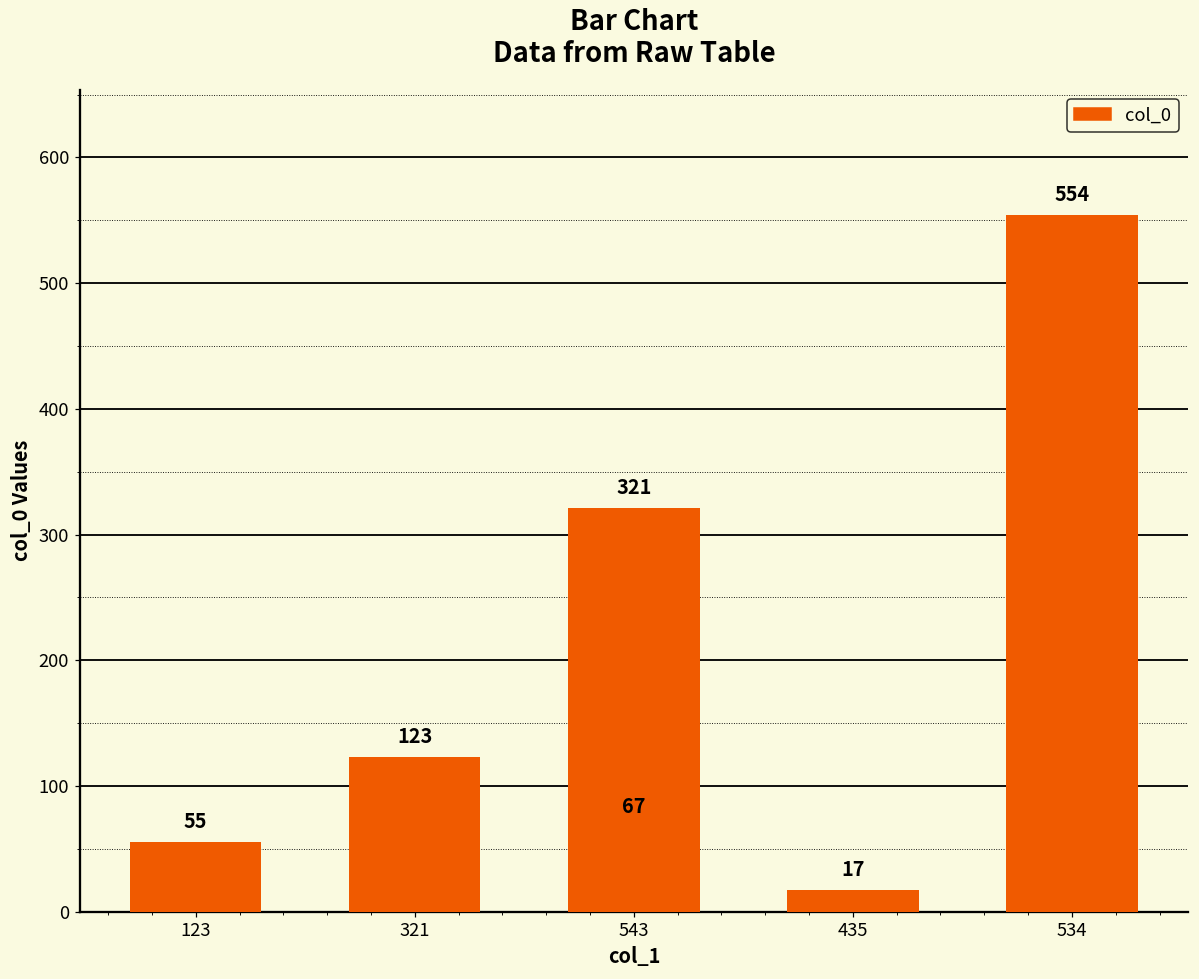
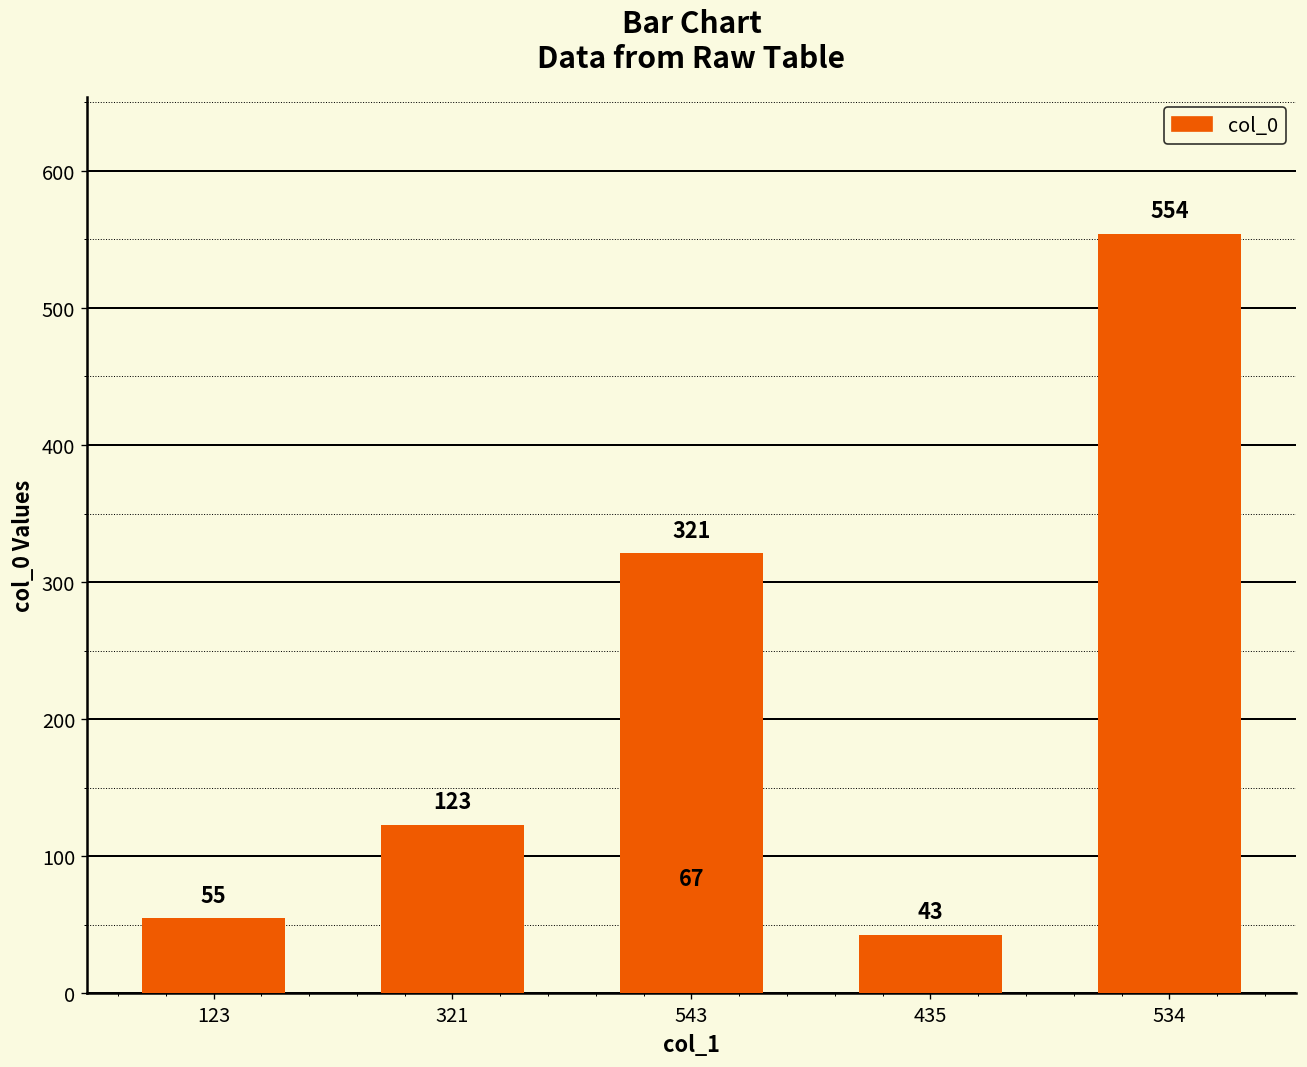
435: 17 -> 43
